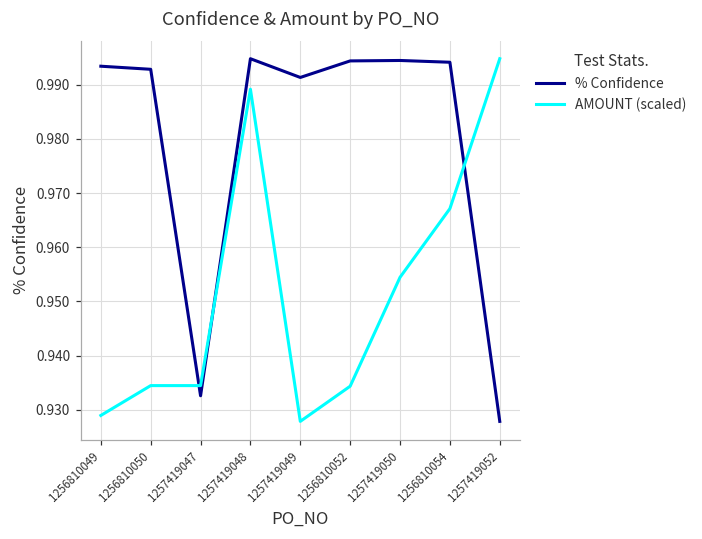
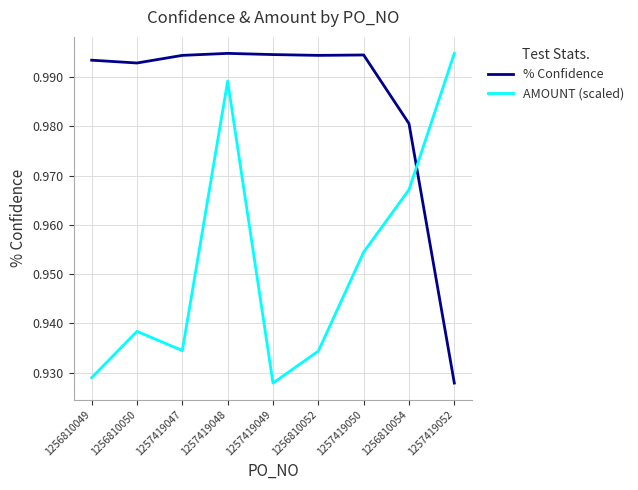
AMOUNT (scaled), 1256810050: 0.934 -> 0.938
% Confidence, 1257419047: 0.933 -> 0.994
% Confidence, 1257419049: 0.991 -> 0.995
% Confidence, 1256810054: 0.994 -> 0.981
